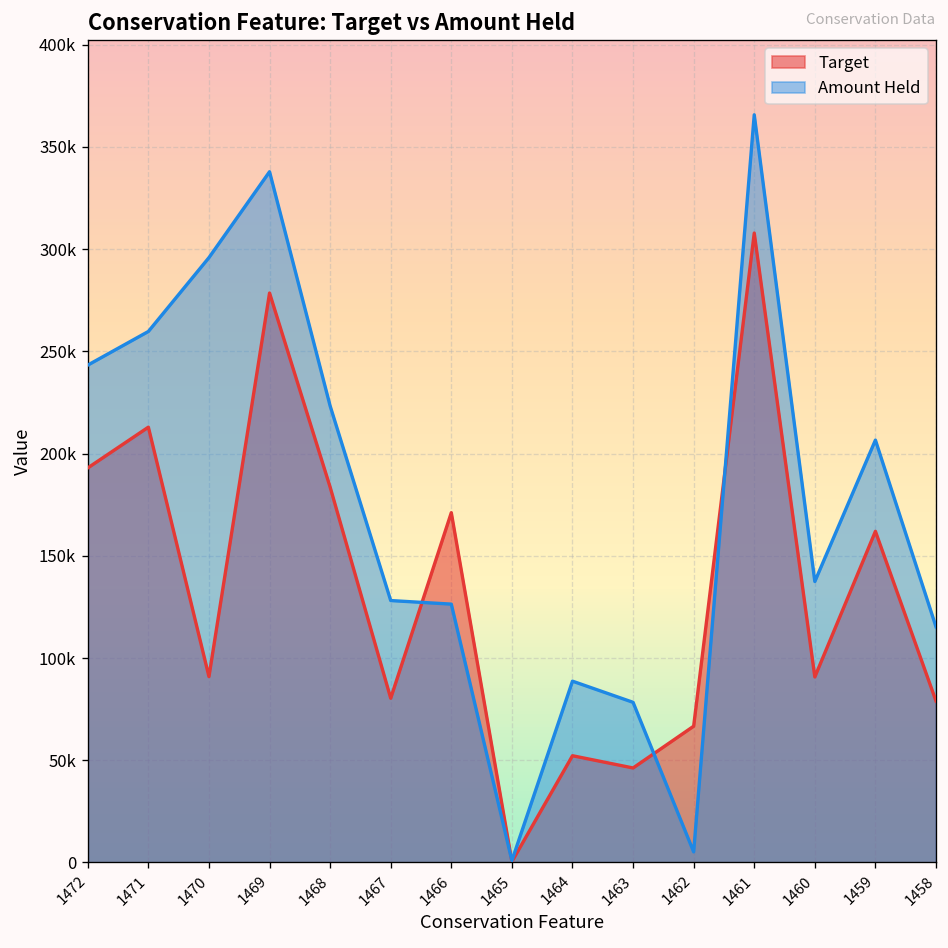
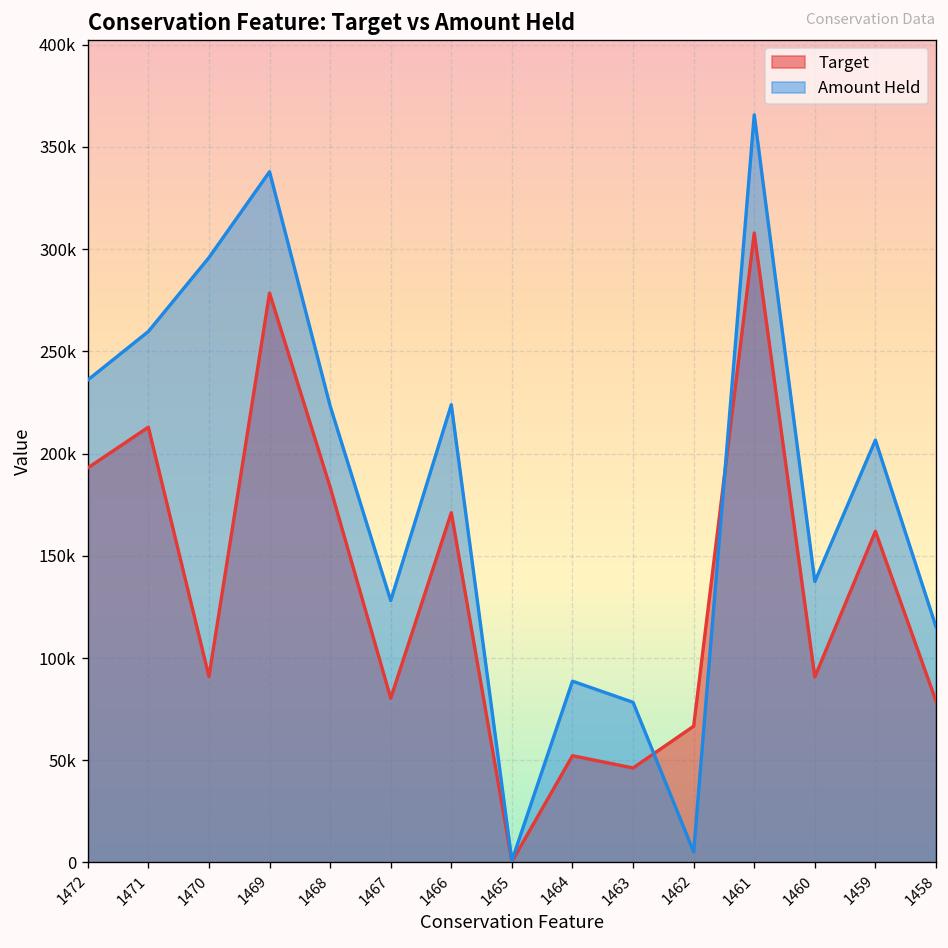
Amount Held, 1472: 243000 -> 236000
Amount Held, 1466: 126000 -> 224000
